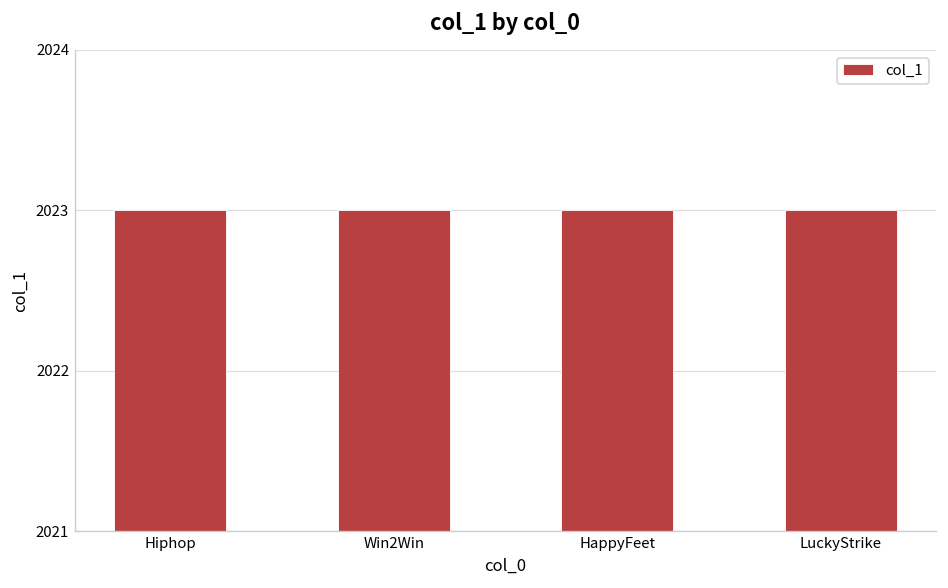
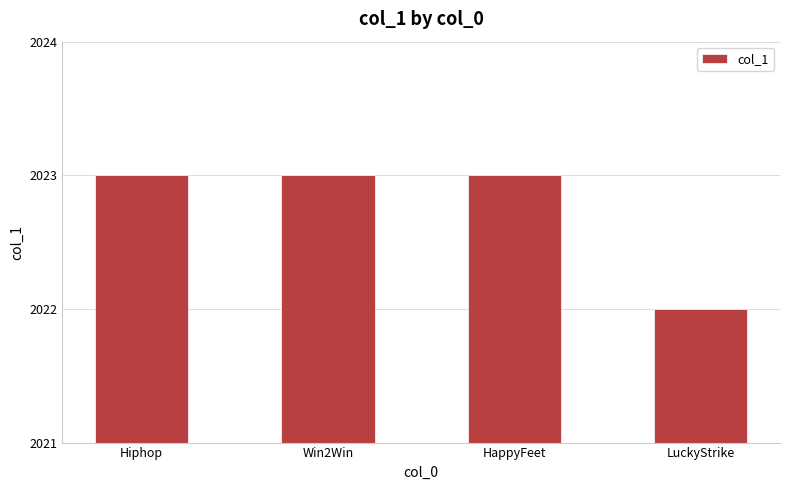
LuckyStrike: 2023 -> 2022
